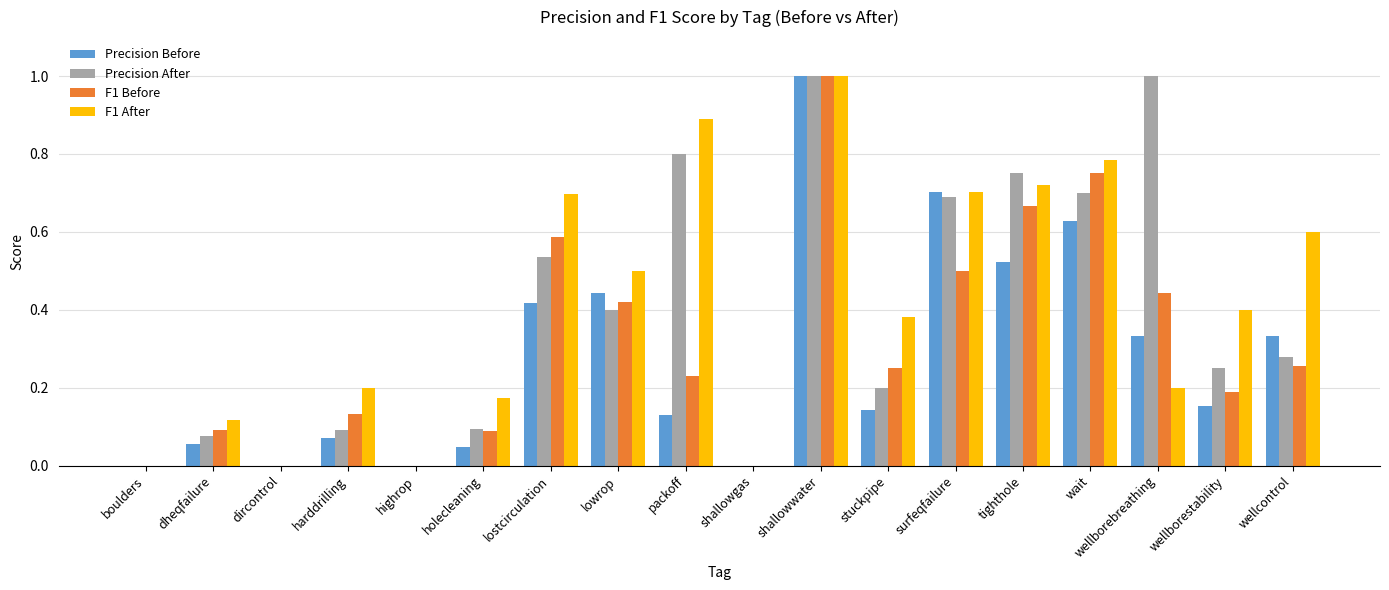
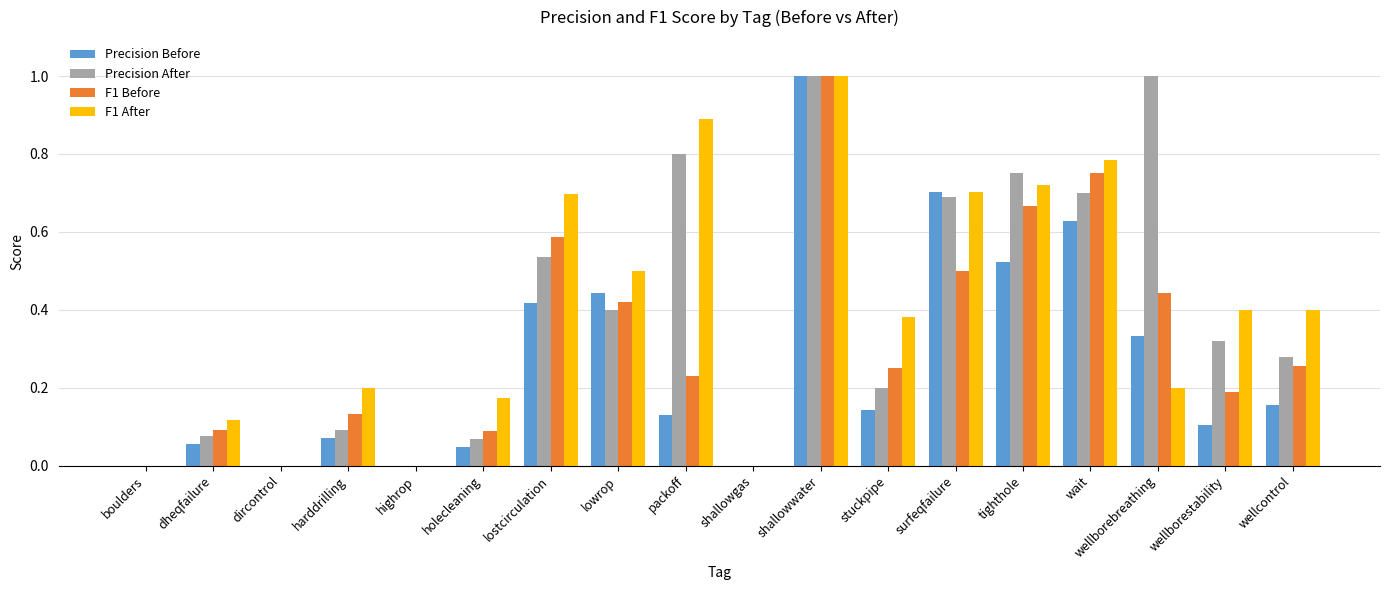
Precision After, holecleaning: 0.10 -> 0.07
Precision Before, wellborestability: 0.15 -> 0.10
Precision After, wellborestability: 0.25 -> 0.32
Precision Before, wellcontrol: 0.33 -> 0.16
F1 After, wellcontrol: 0.6 -> 0.4
